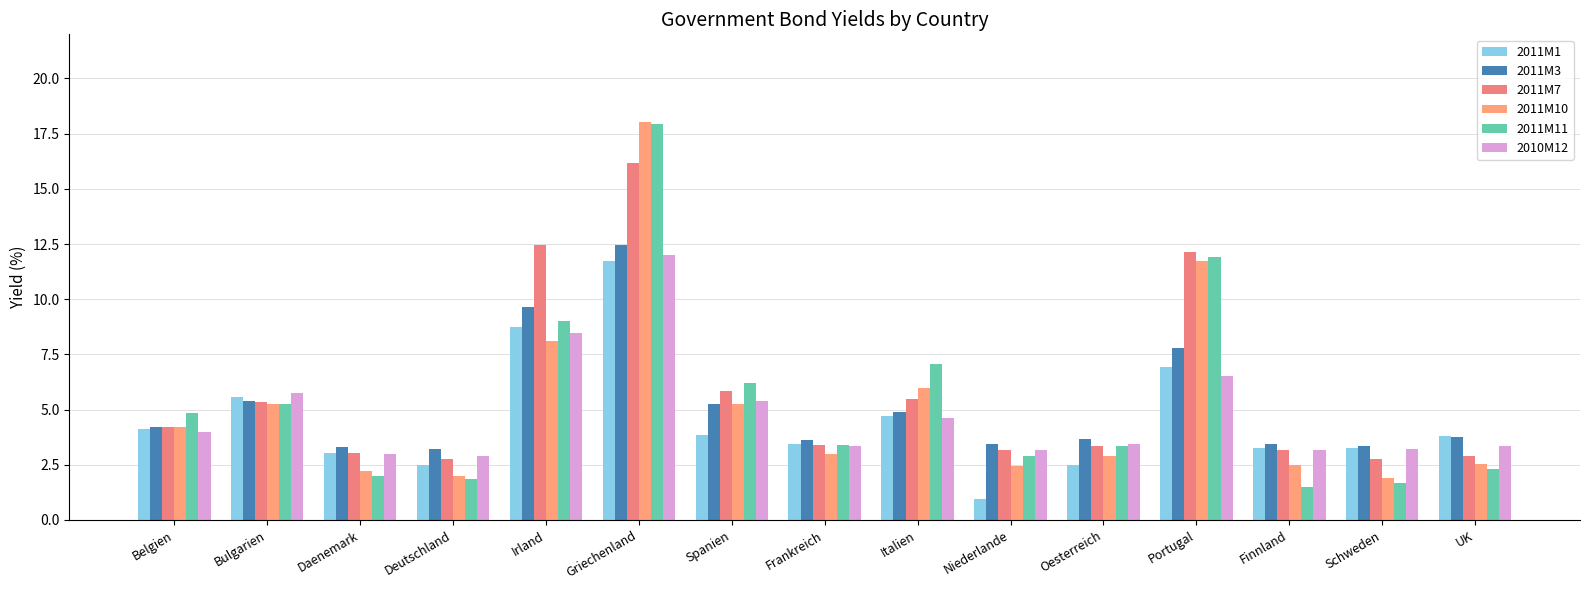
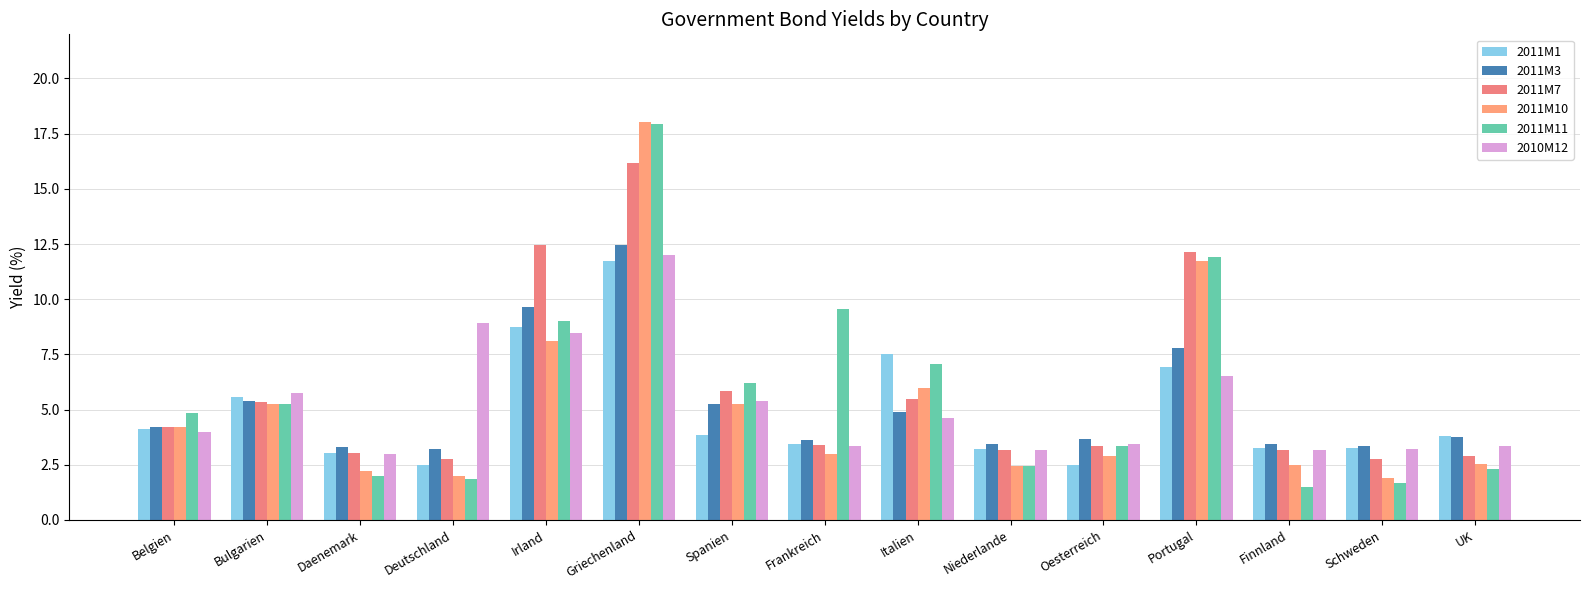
2010M12, Deutschland: 2.9 -> 8.9
2011M11, Frankreich: 3.4 -> 9.6
2011M1, Italien: 4.7 -> 7.5
2011M1, Niederlande: 1.0 -> 3.2
2011M11, Niederlande: 2.9 -> 2.5
